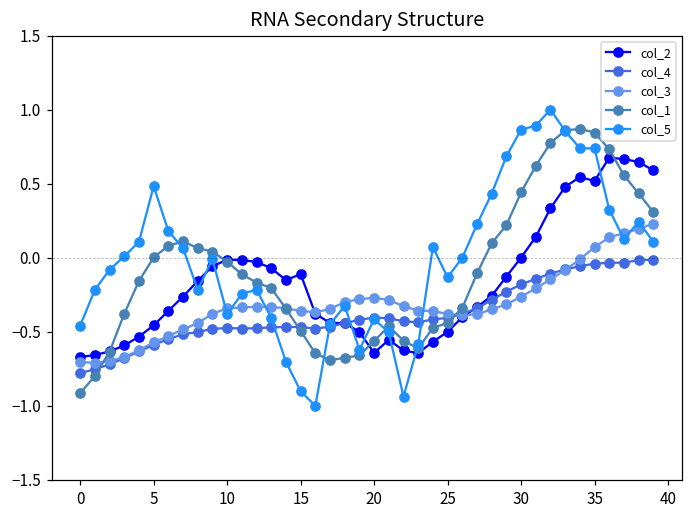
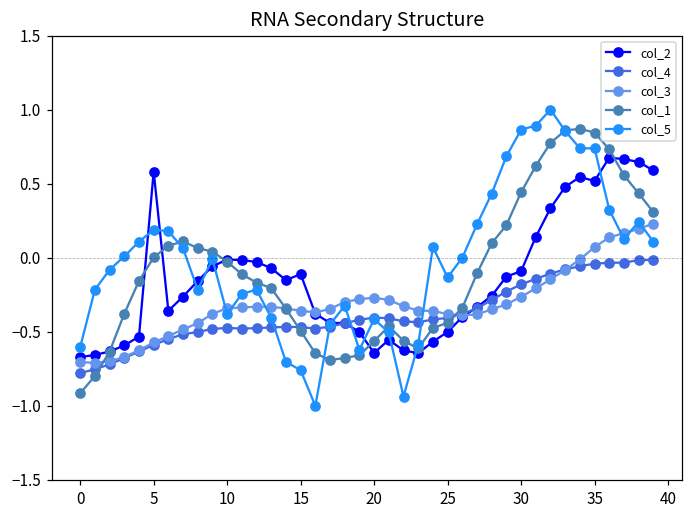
col_5, 0: -0.46 -> -0.60
col_2, 5: -0.46 -> 0.58
col_5, 5: 0.48 -> 0.19
col_5, 15: -0.90 -> -0.76
col_2, 30: 0.00 -> -0.09
